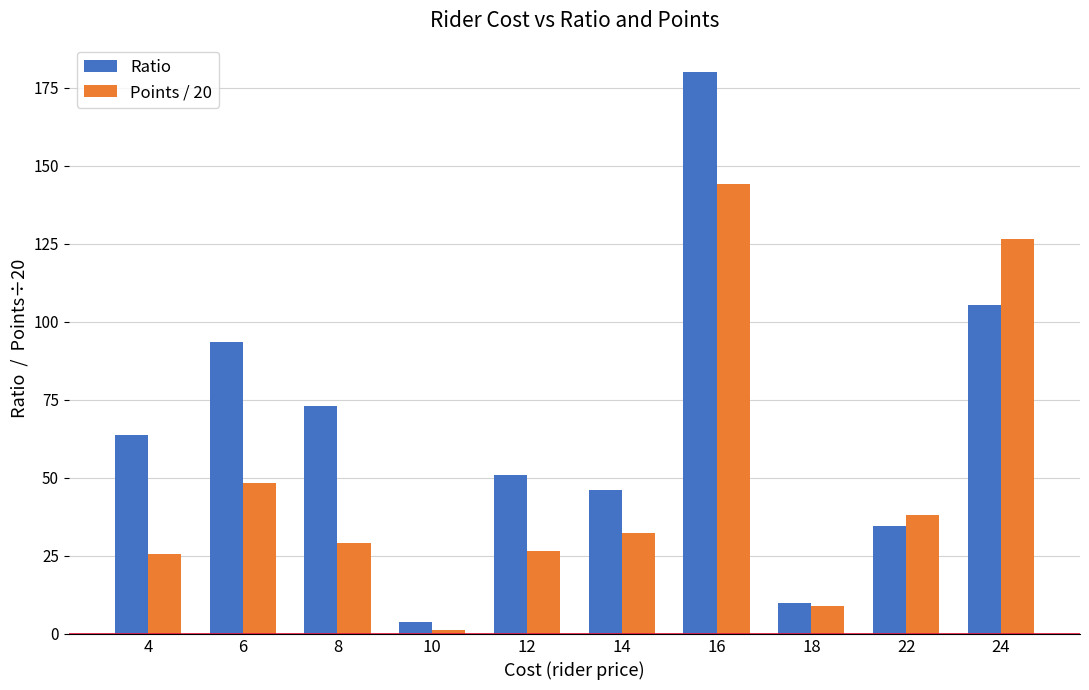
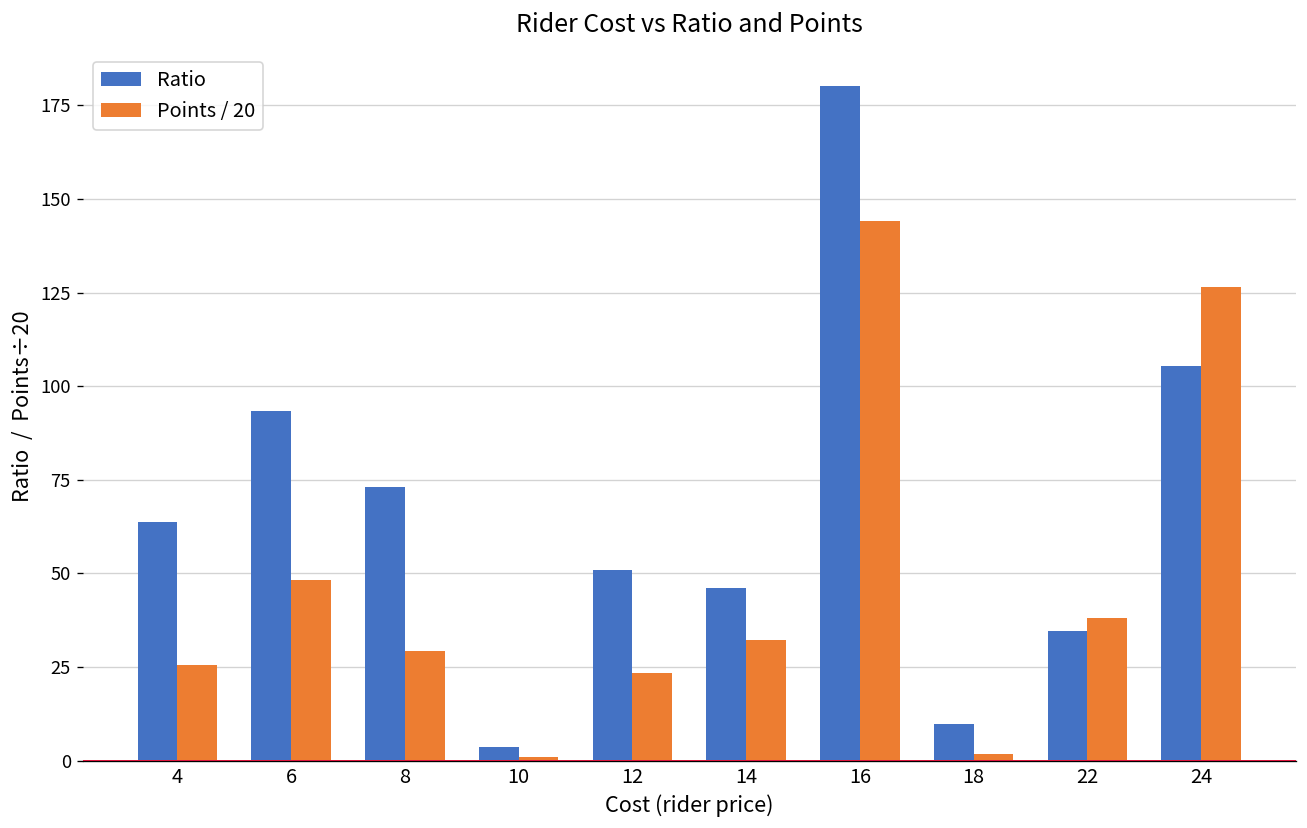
Points / 20, 12: 27 -> 23
Points / 20, 18: 9 -> 2
